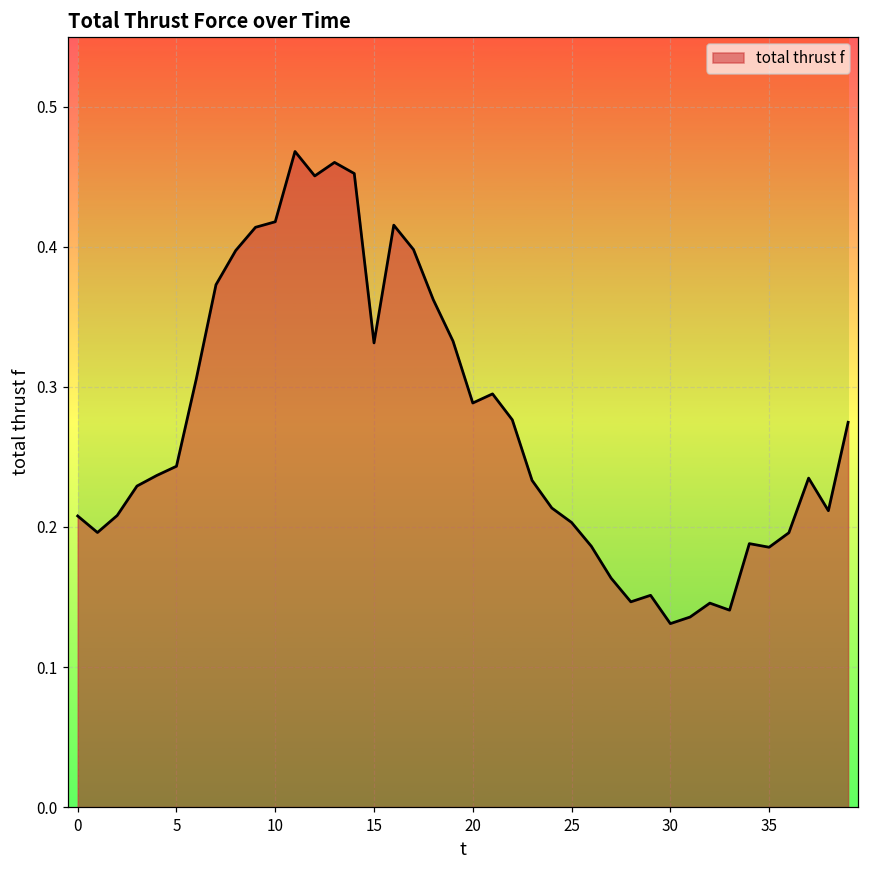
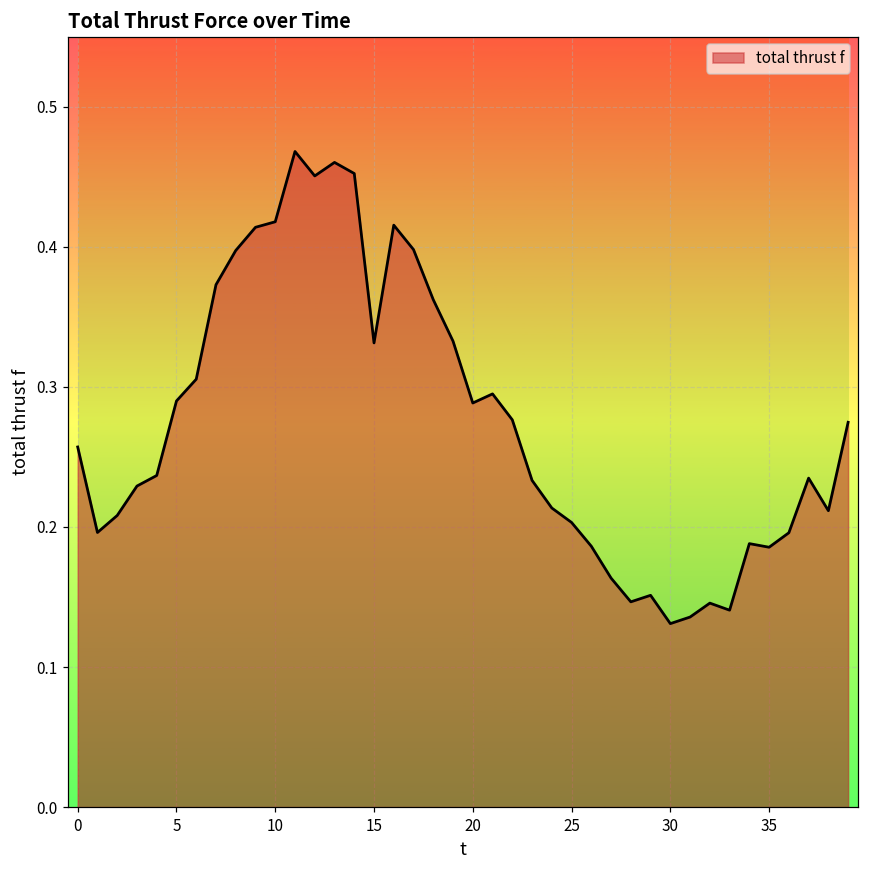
0: 0.208 -> 0.257
5: 0.243 -> 0.290
